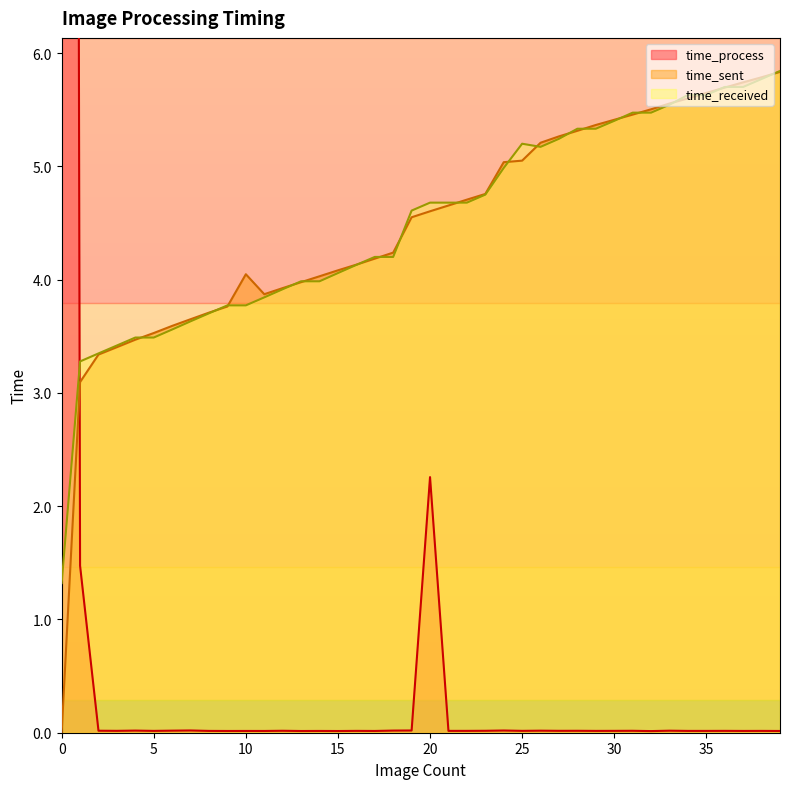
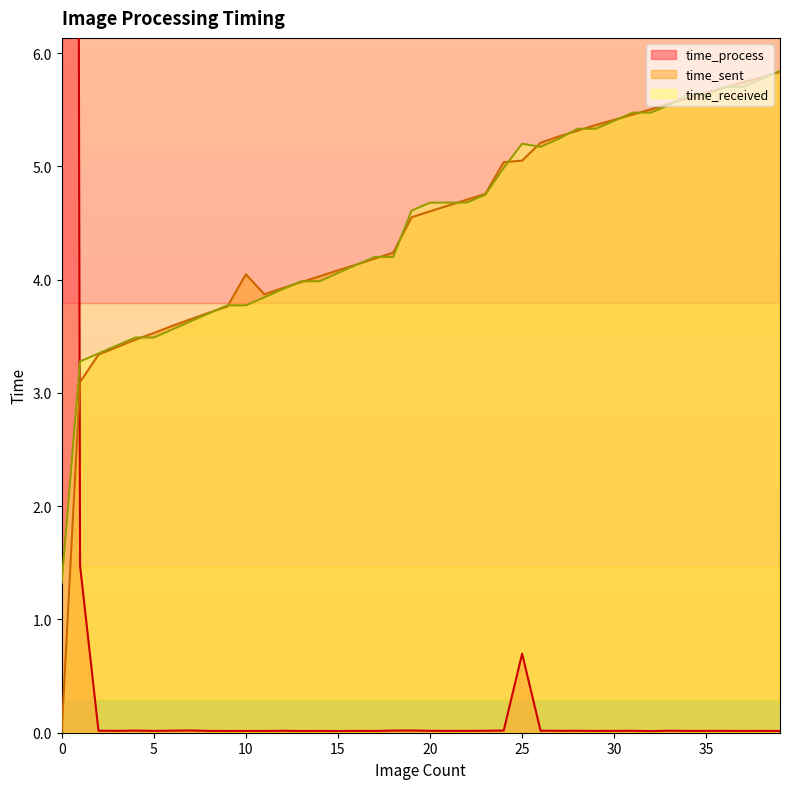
time_process, 20: 2.26 -> 0.02
time_process, 25: 0.02 -> 0.70
